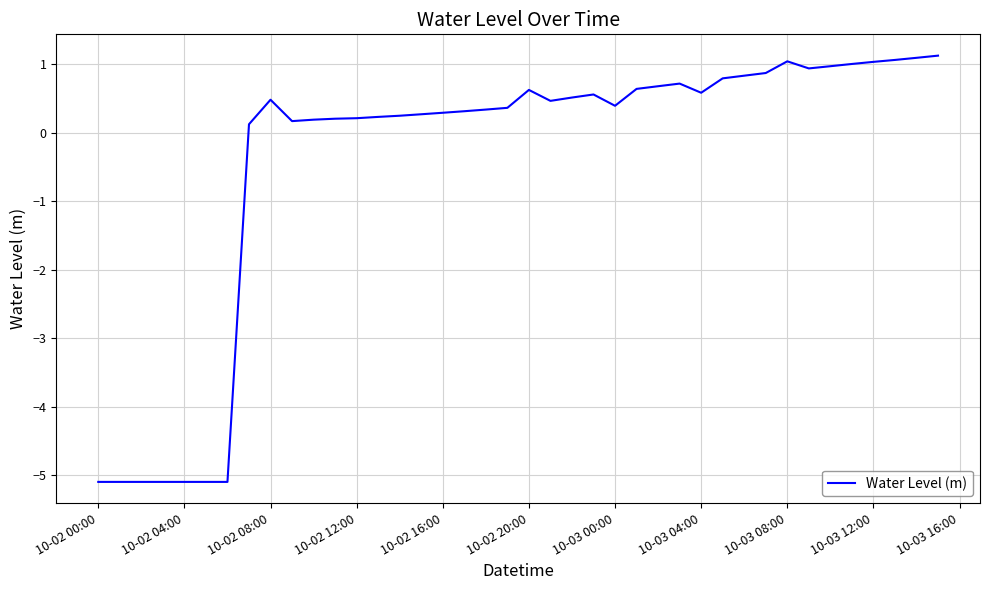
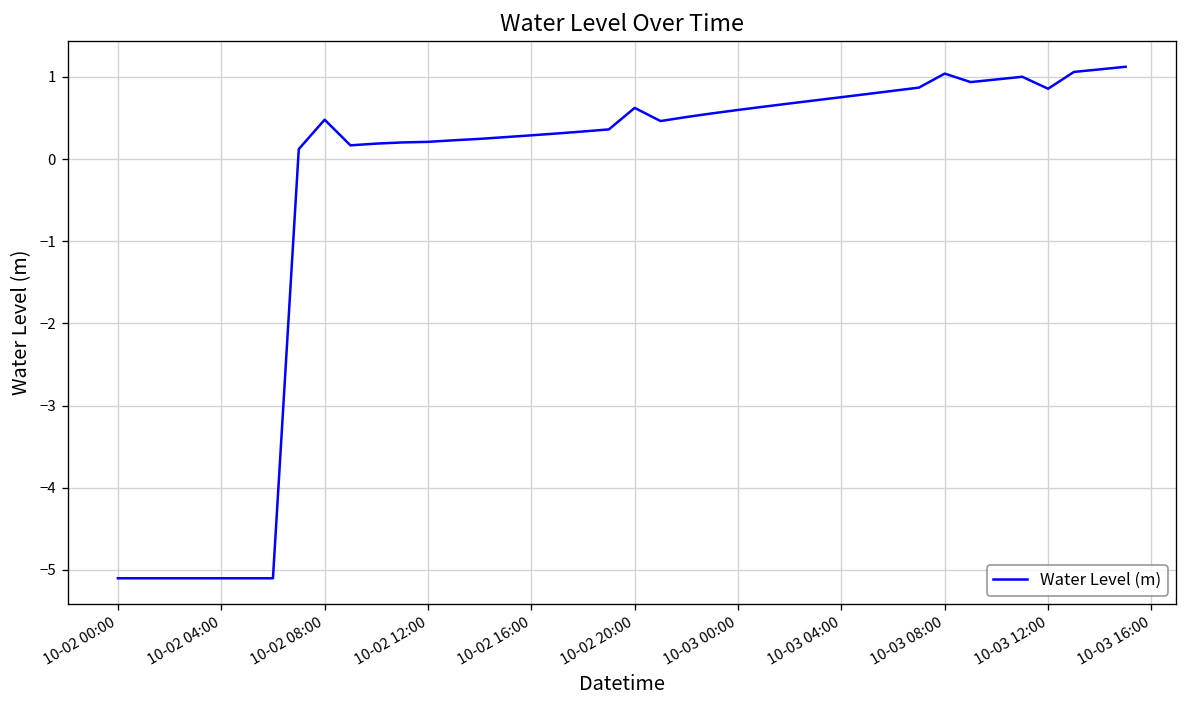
10-03 00:00: 0.4 -> 0.6
10-03 04:00: 0.6 -> 0.8
10-03 12:00: 1.0 -> 0.9
